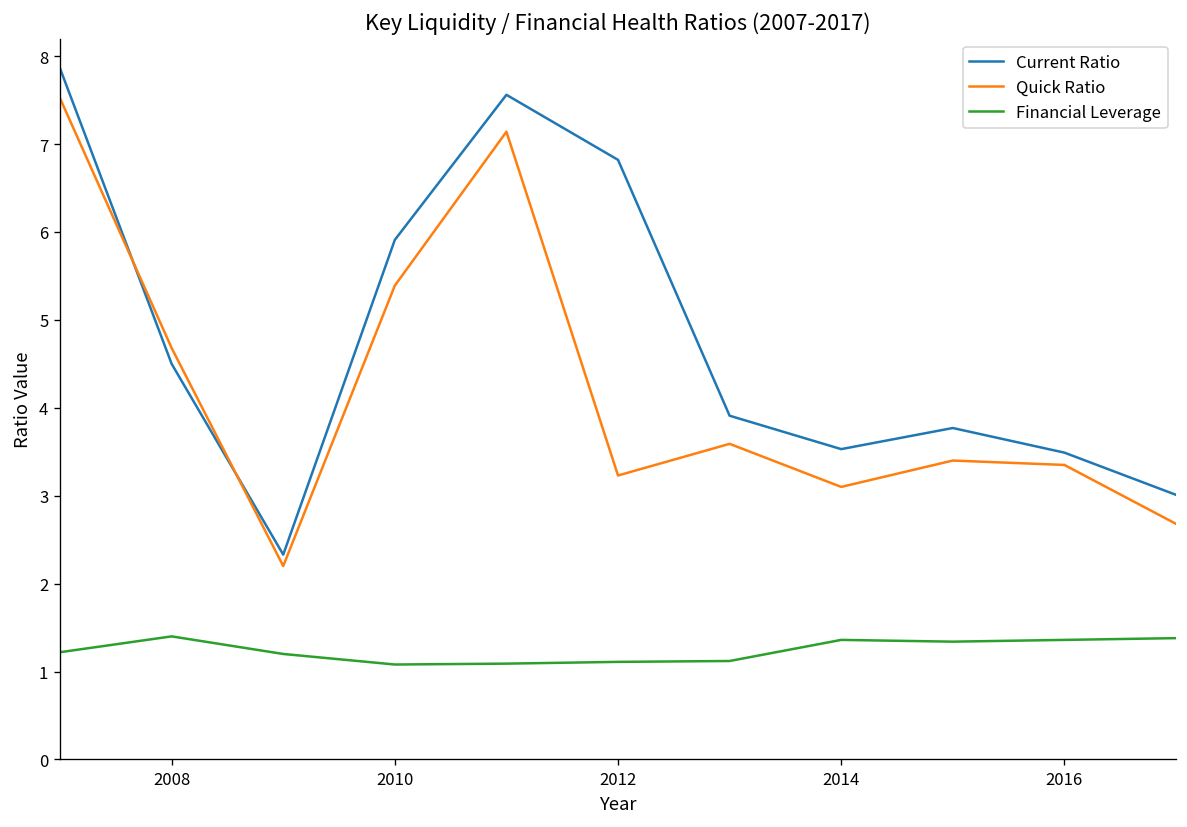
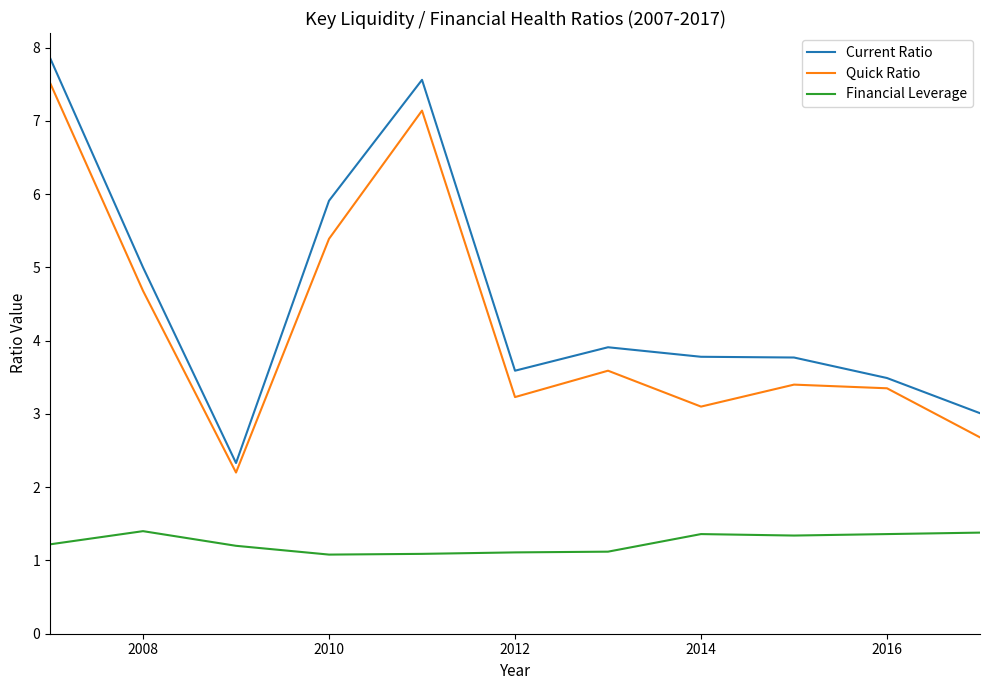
Current Ratio, 2008: 4.5 -> 5.0
Current Ratio, 2012: 6.8 -> 3.6
Current Ratio, 2014: 3.5 -> 3.8
